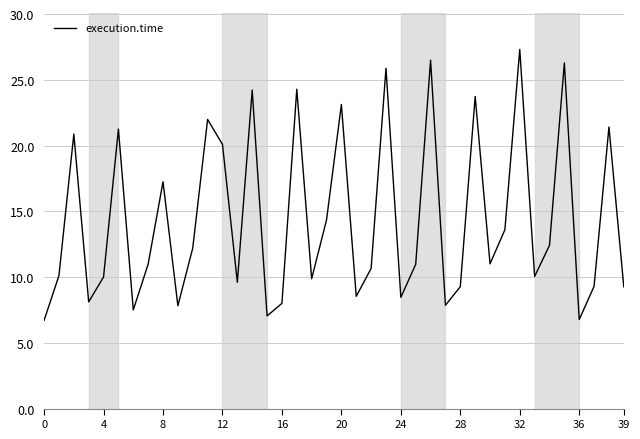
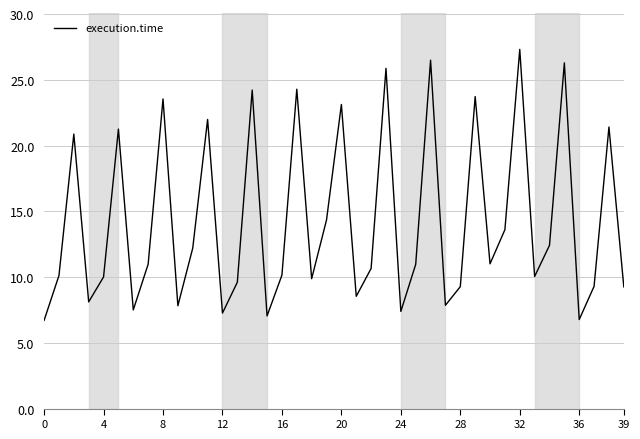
8: 17.2 -> 23.5
12: 20.1 -> 7.3
16: 8.0 -> 10.1
24: 8.5 -> 7.4
